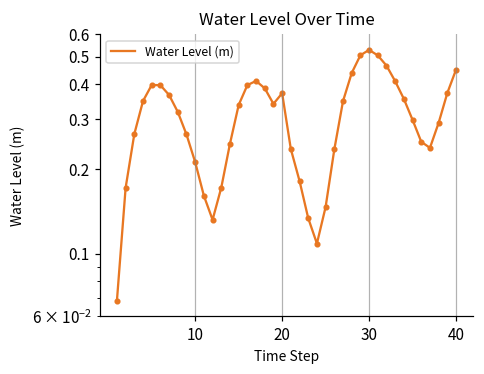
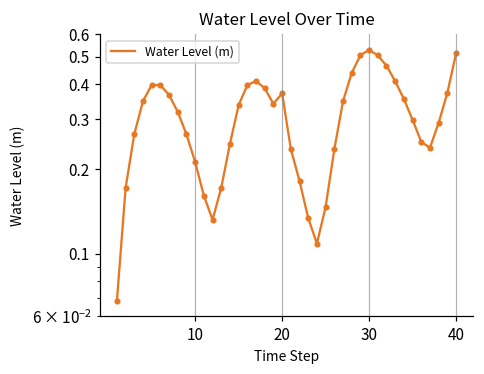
40: 0.45 -> 0.51
